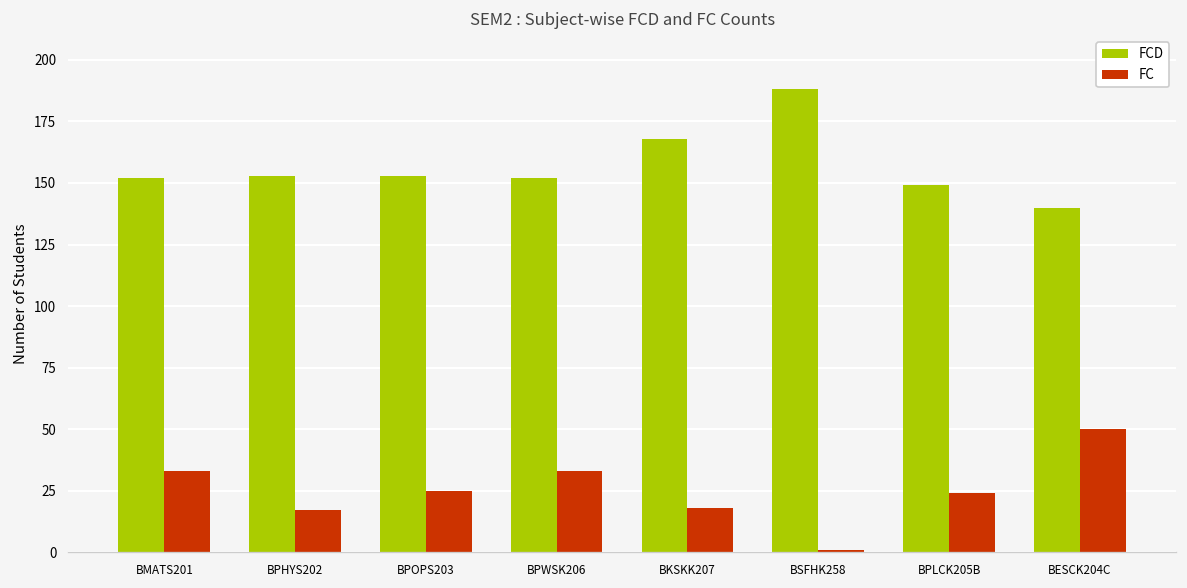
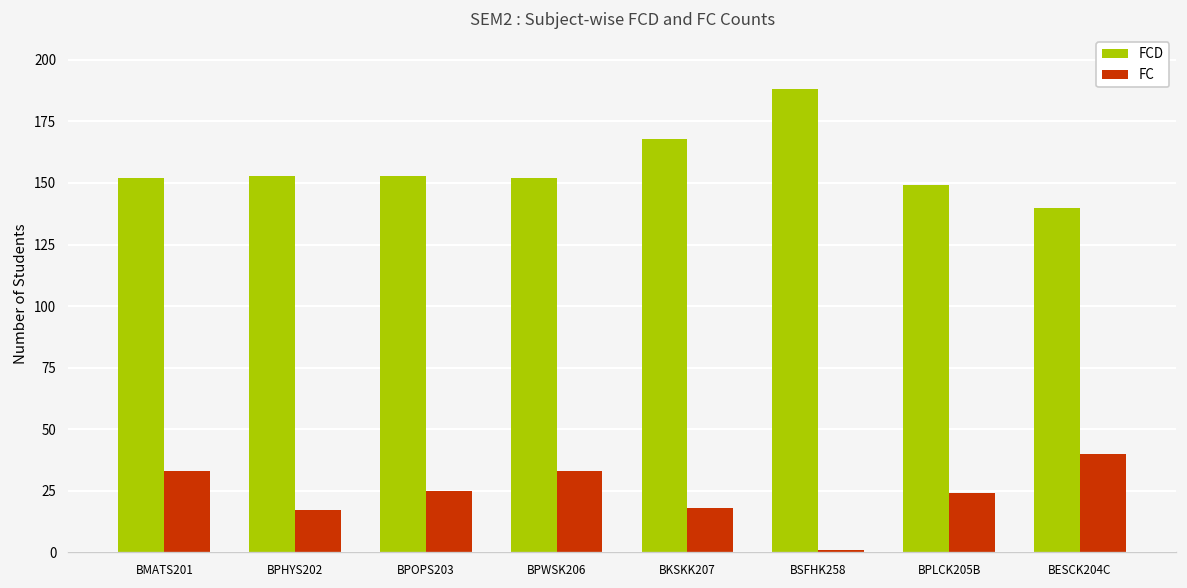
FC, BESCK204C: 50 -> 40
